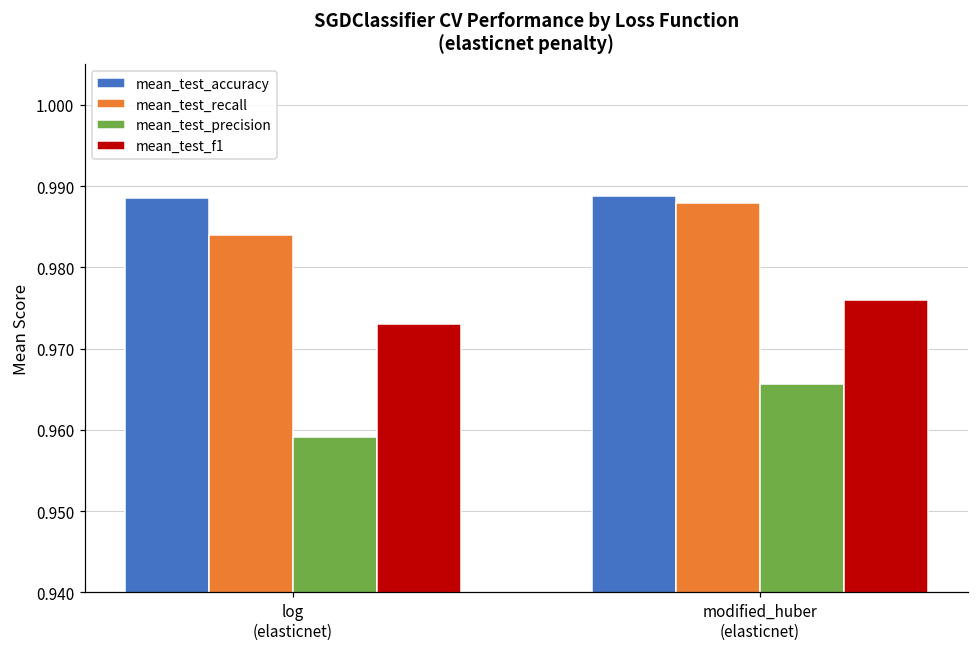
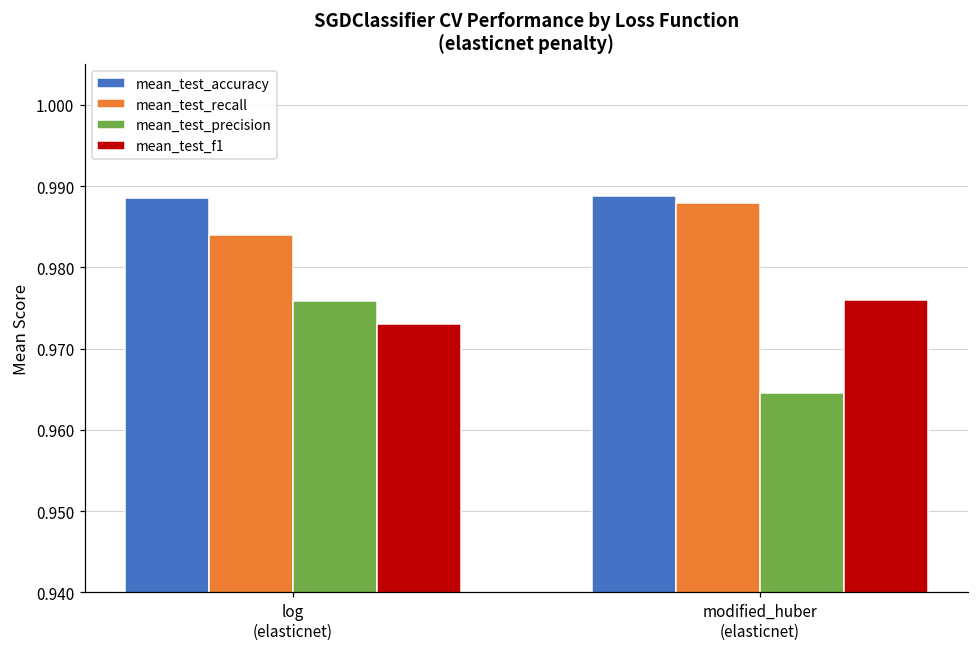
mean_test_precision, log (elasticnet): 0.959 -> 0.976
mean_test_precision, modified_huber (elasticnet): 0.966 -> 0.965
